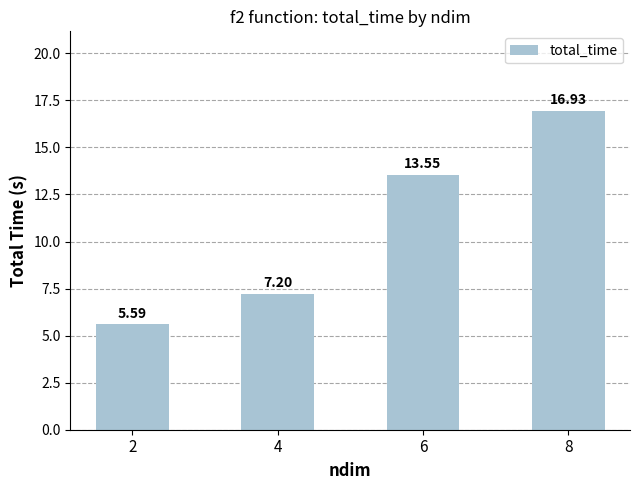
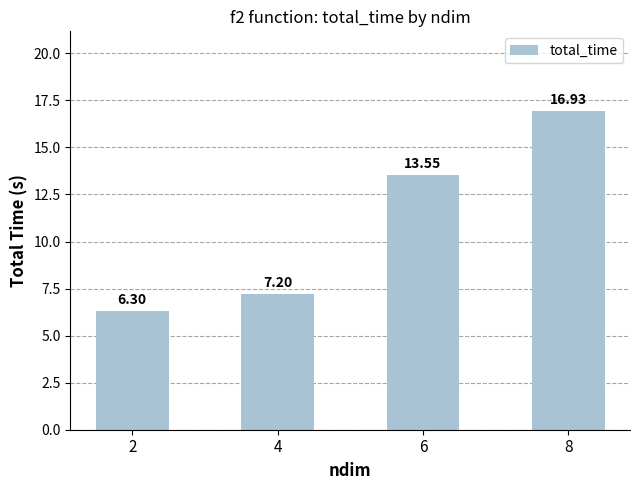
2: 5.59 -> 6.30
